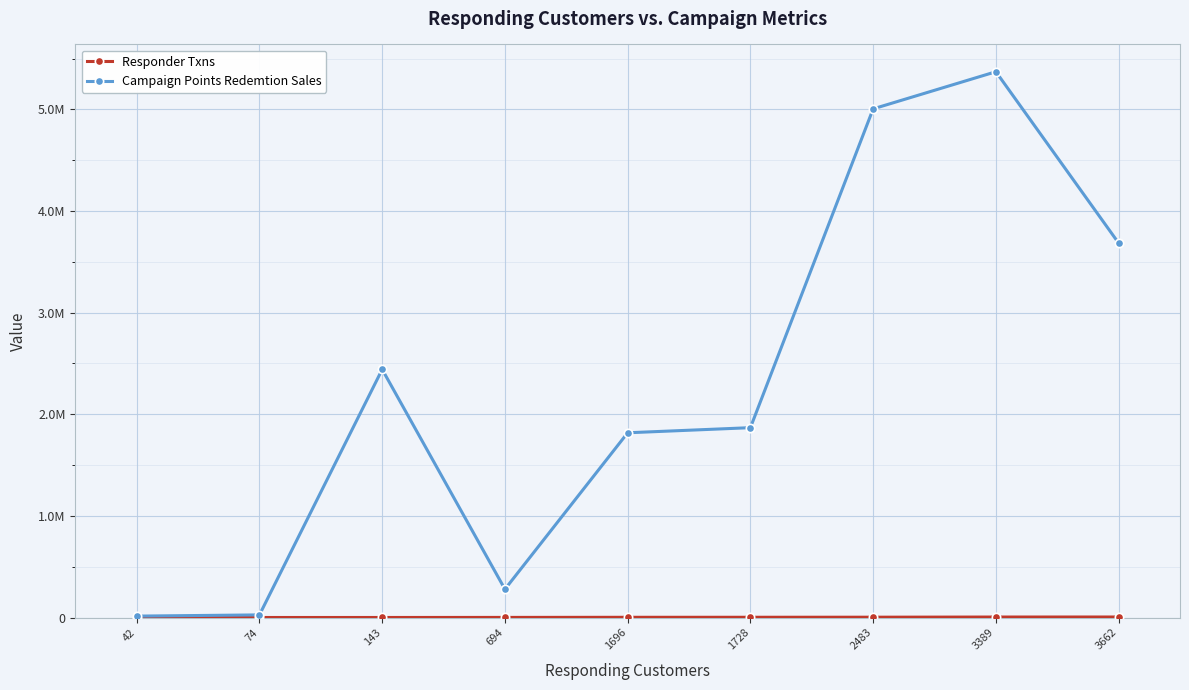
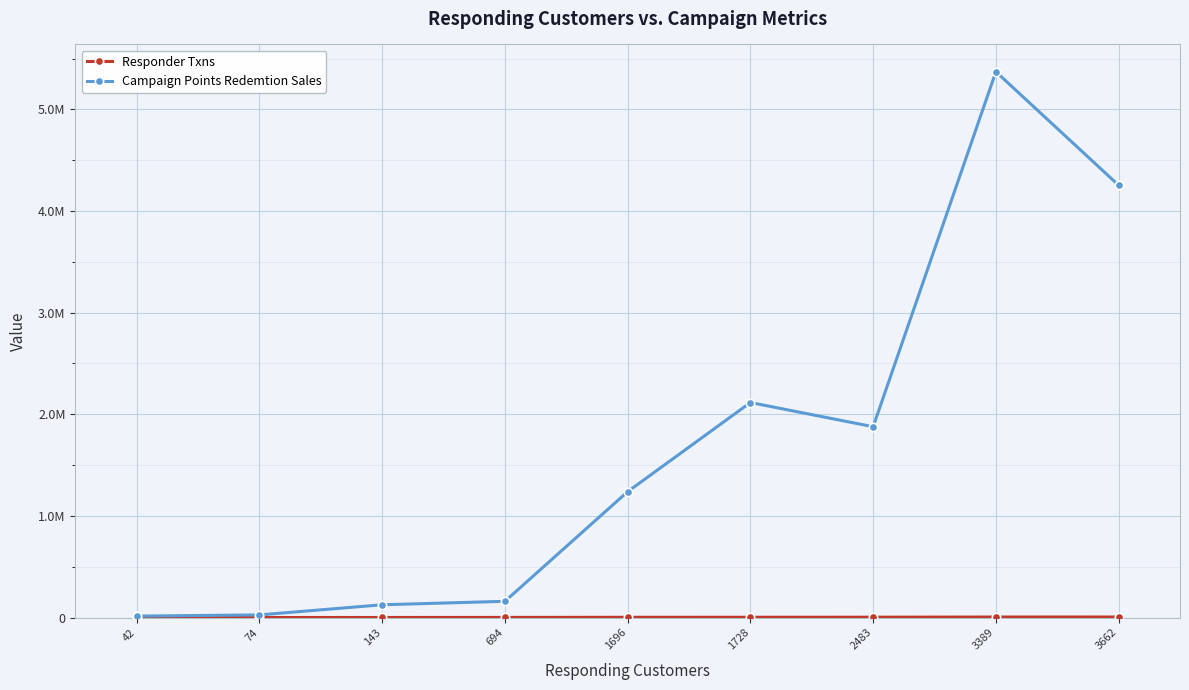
Campaign Points Redemtion Sales, 143: 2440000 -> 130000
Campaign Points Redemtion Sales, 694: 280000 -> 160000
Campaign Points Redemtion Sales, 1696: 1820000 -> 1240000
Campaign Points Redemtion Sales, 1728: 1870000 -> 2120000
Campaign Points Redemtion Sales, 2483: 5000000 -> 1880000
Campaign Points Redemtion Sales, 3662: 3680000 -> 4250000
